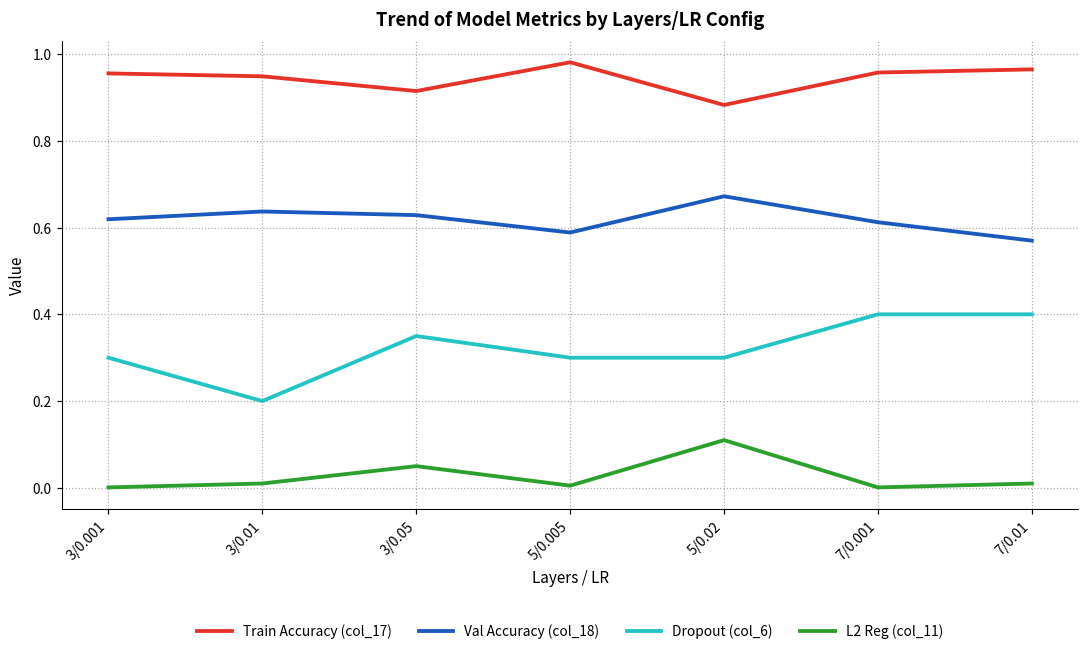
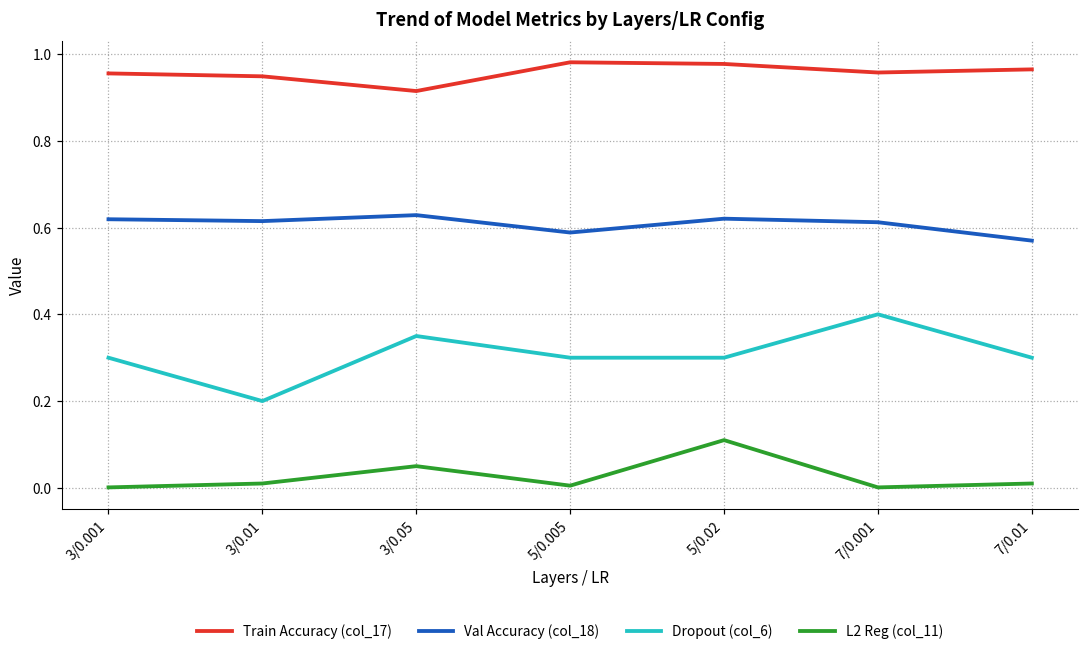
Val Accuracy (col_18), 3/0.01: 0.64 -> 0.61
Train Accuracy (col_17), 5/0.02: 0.88 -> 0.98
Val Accuracy (col_18), 5/0.02: 0.67 -> 0.62
Dropout (col_6), 7/0.01: 0.4 -> 0.3
